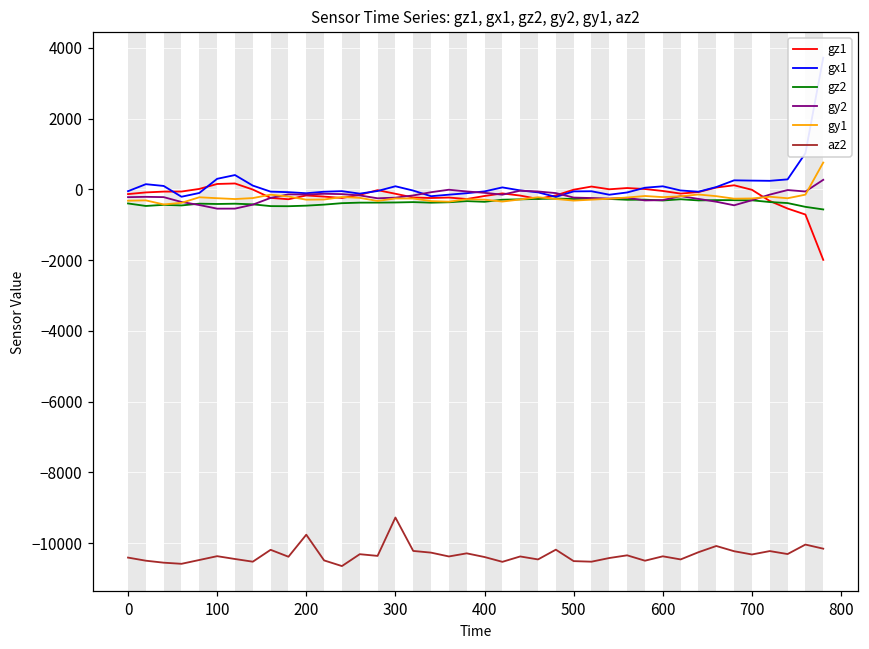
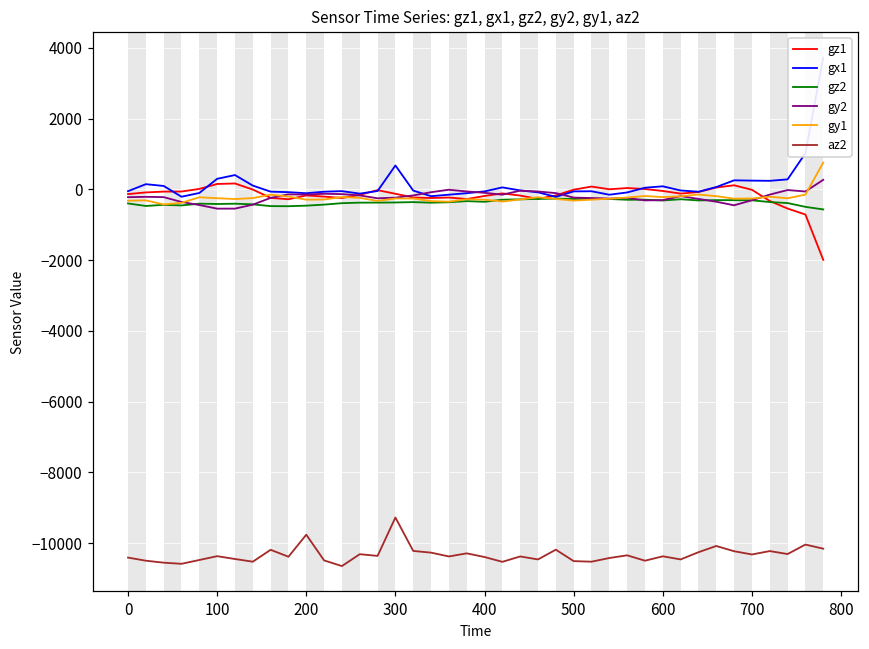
gx1, 300: 100 -> 700
